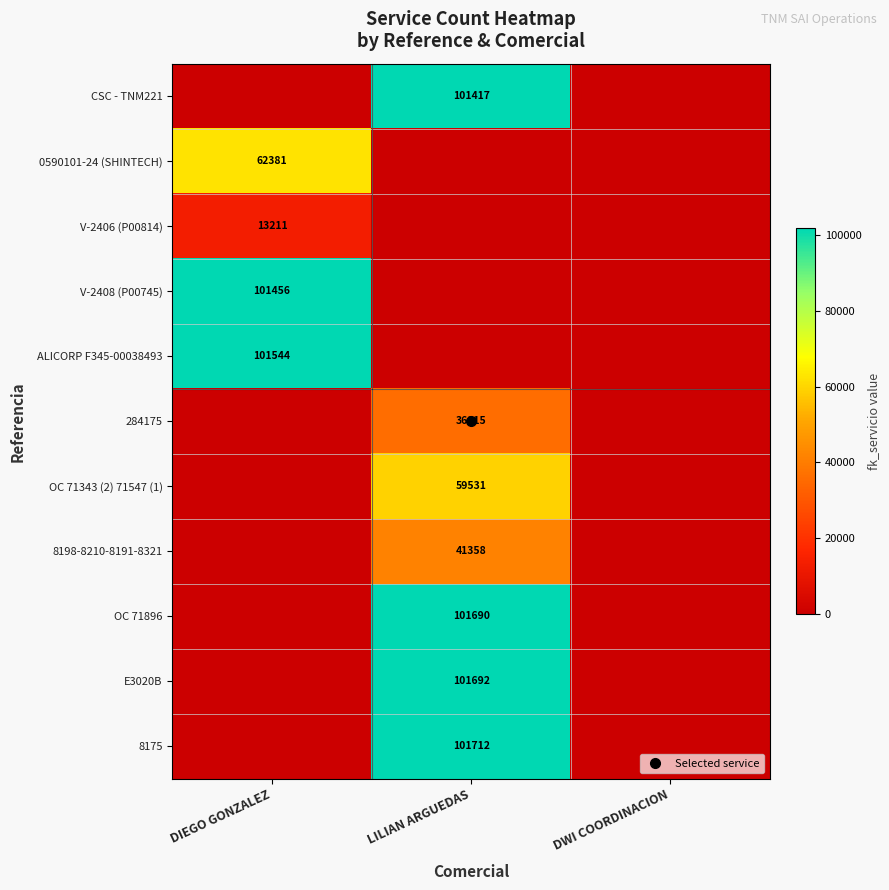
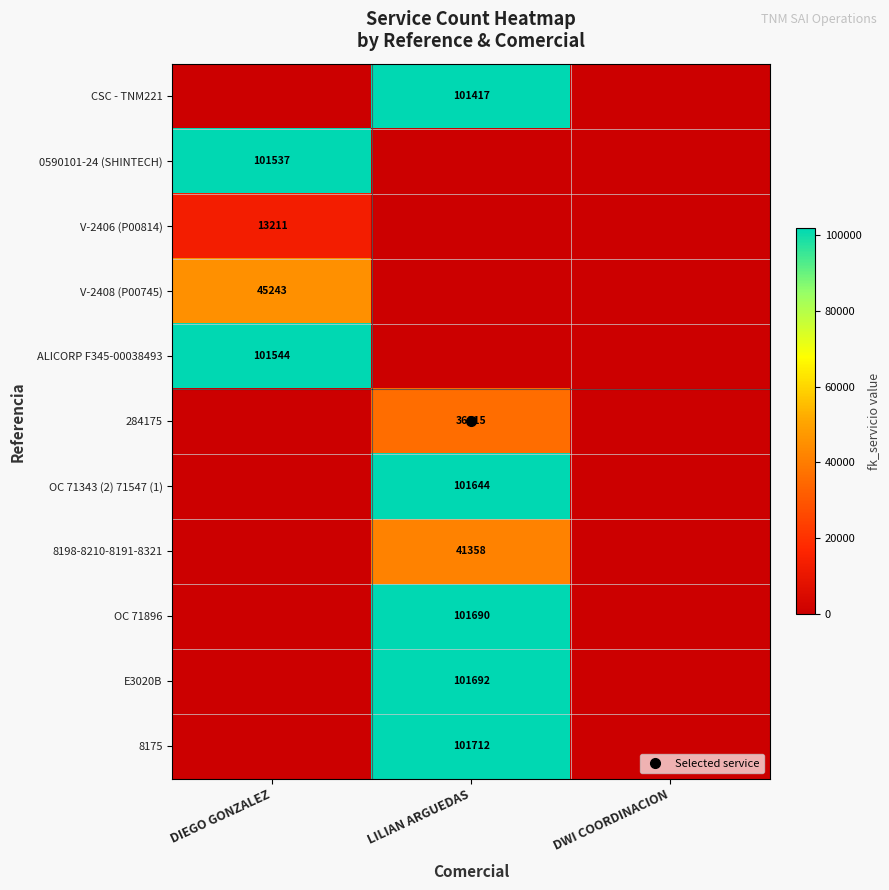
0590101-24 (SHINTECH), DIEGO GONZALEZ: 62381 -> 101537
V-2408 (P00745), DIEGO GONZALEZ: 101456 -> 45243
OC 71343 (2) 71547 (1), LILIAN ARGUEDAS: 59531 -> 101644
